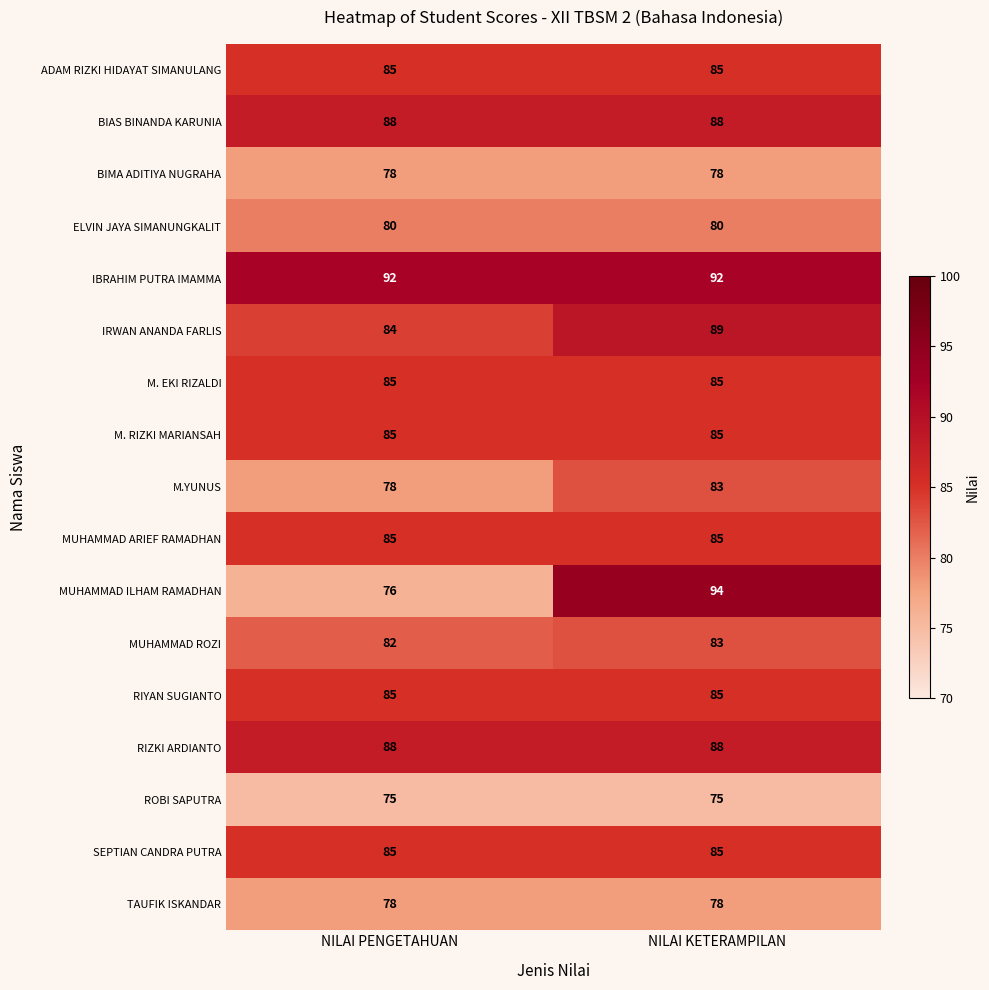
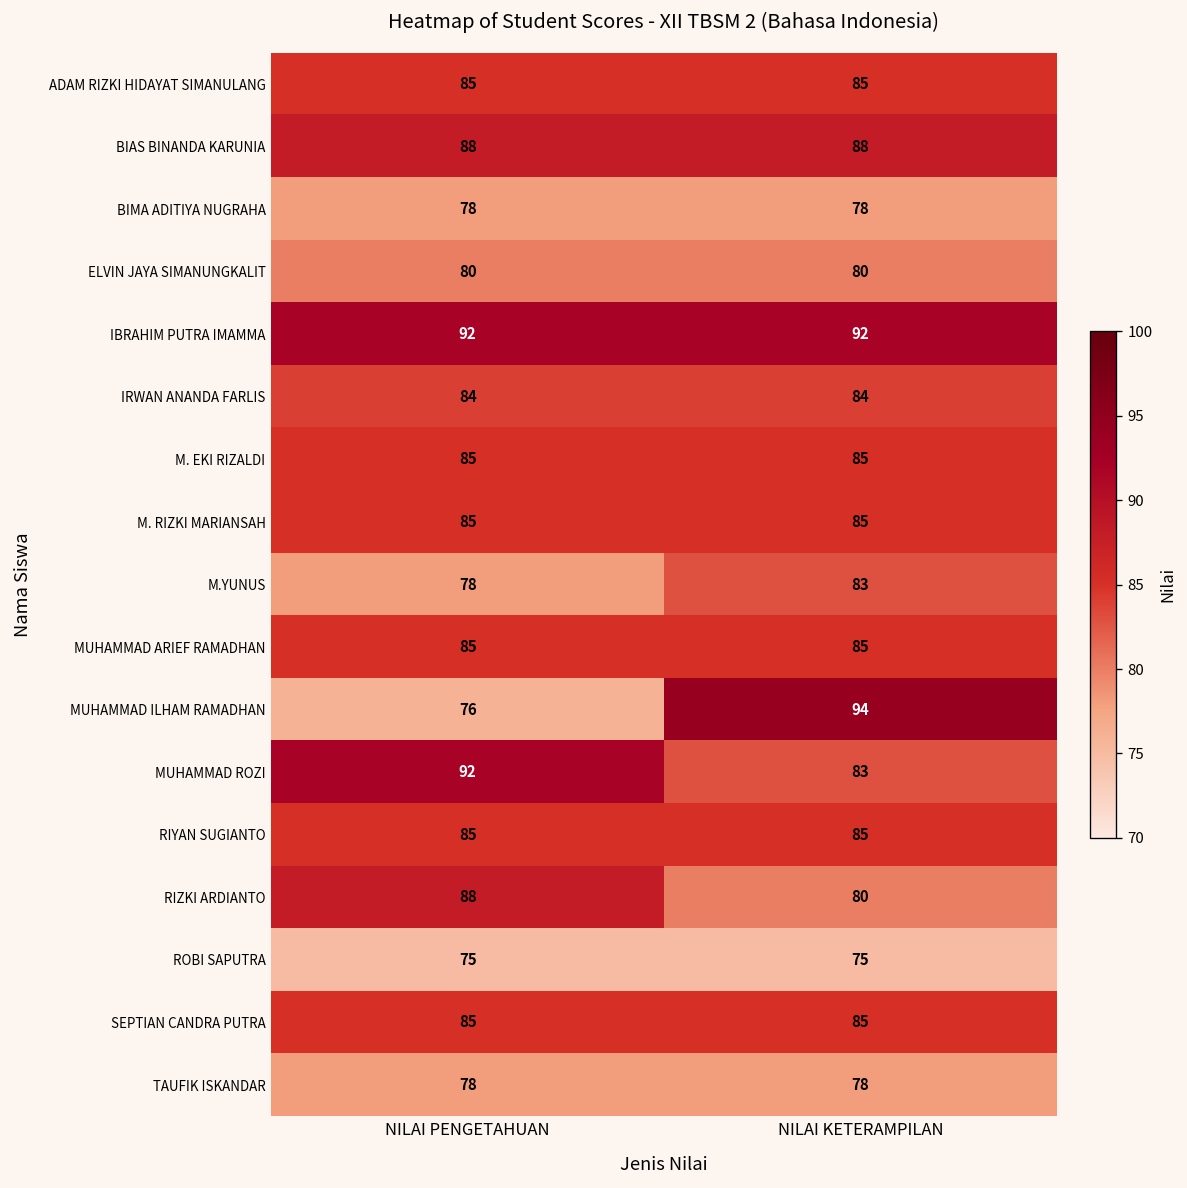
IRWAN ANANDA FARLIS, NILAI KETERAMPILAN: 89 -> 84
MUHAMMAD ROZI, NILAI PENGETAHUAN: 82 -> 92
RIZKI ARDIANTO, NILAI KETERAMPILAN: 88 -> 80
